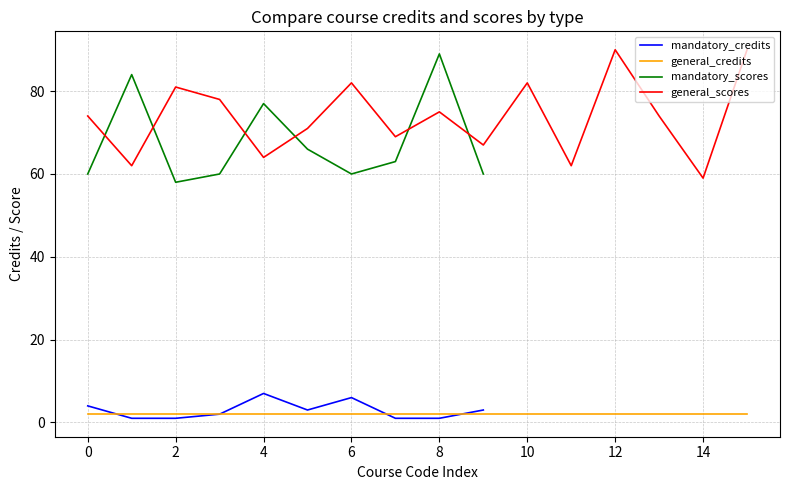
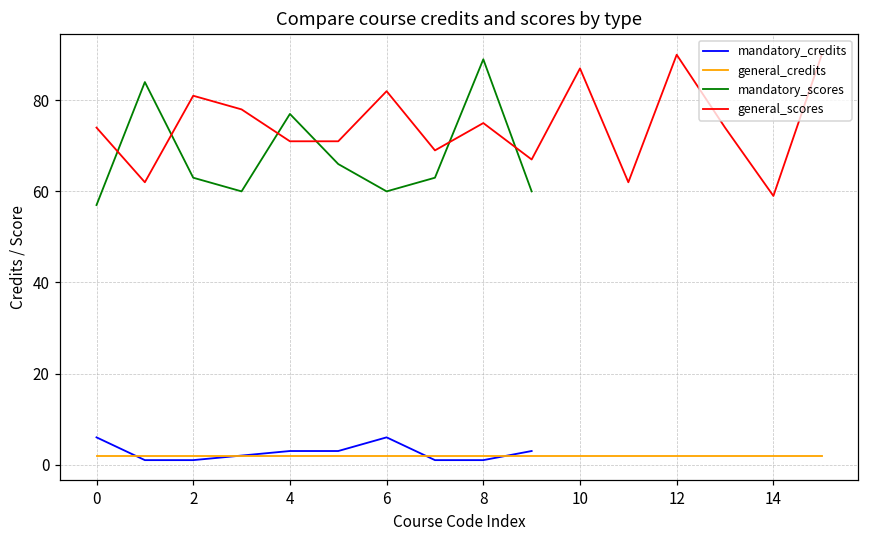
mandatory_credits, 0: 4 -> 6
mandatory_scores, 0: 60 -> 57
mandatory_scores, 2: 58 -> 63
mandatory_credits, 4: 7 -> 3
general_scores, 4: 64 -> 71
general_scores, 10: 82 -> 87
